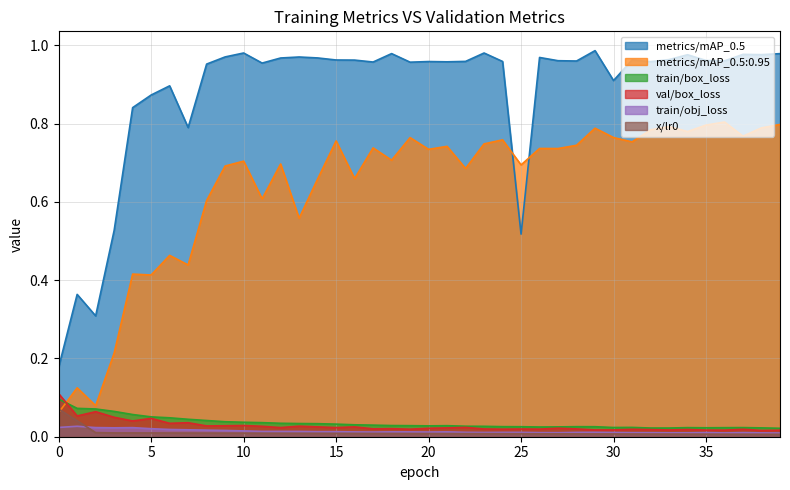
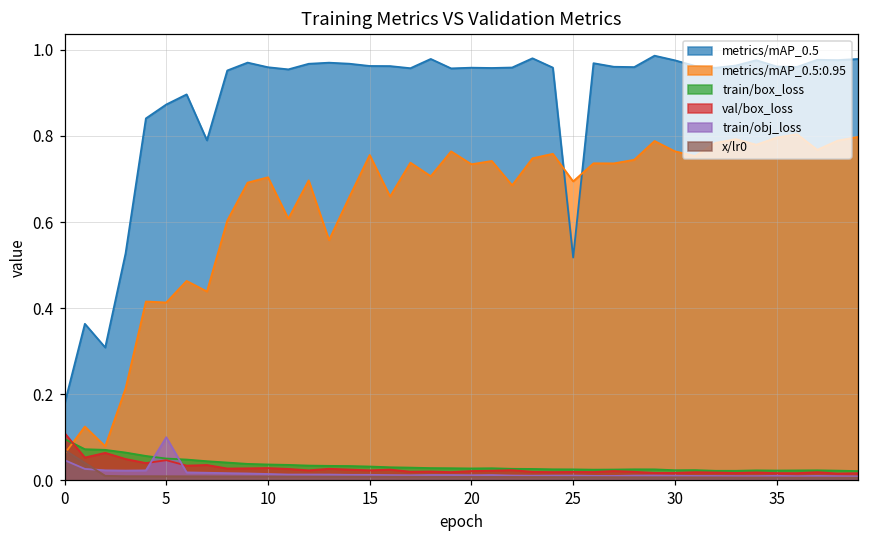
train/obj_loss, 0: 0.02 -> 0.05
train/obj_loss, 5: 0.02 -> 0.10
metrics/mAP_0.5, 10: 0.98 -> 0.96
metrics/mAP_0.5, 30: 0.91 -> 0.98
